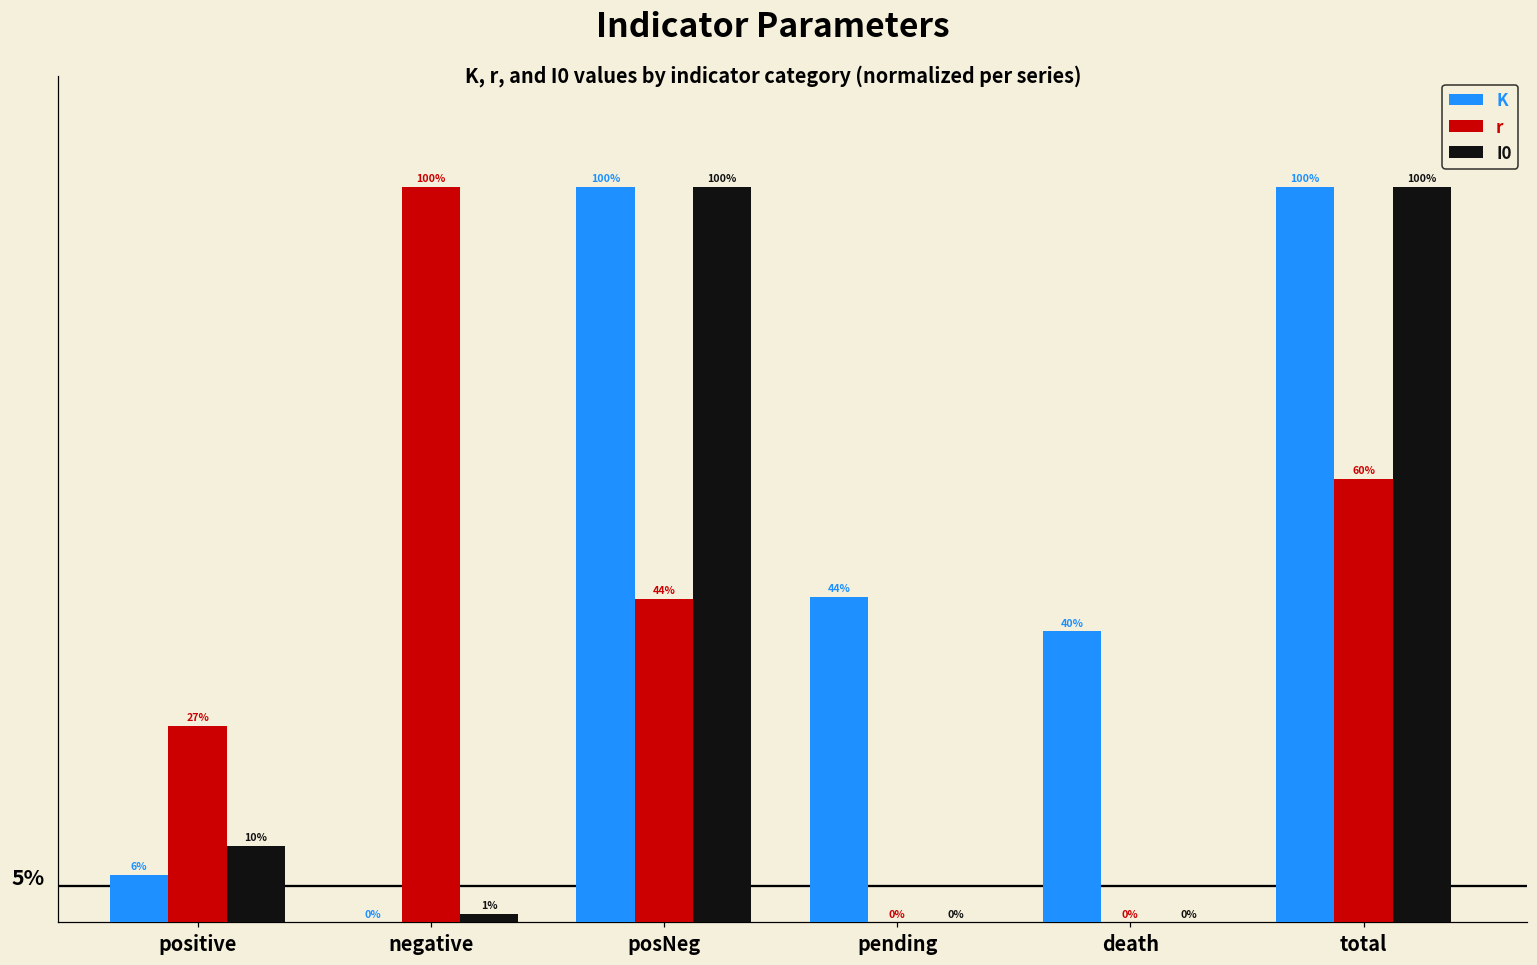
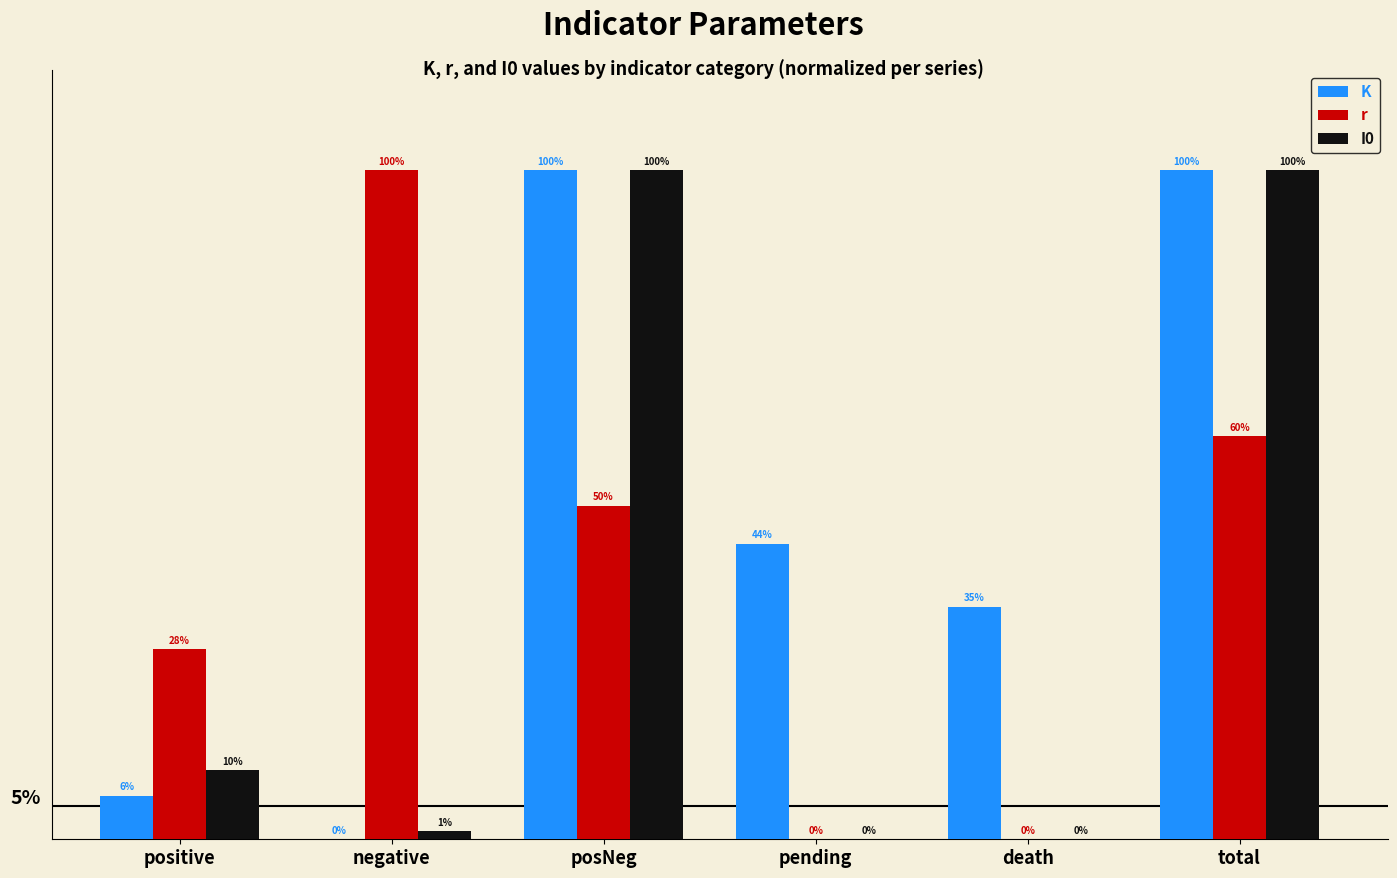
r, positive: 27% -> 28%
r, posNeg: 44% -> 50%
K, death: 40% -> 35%
